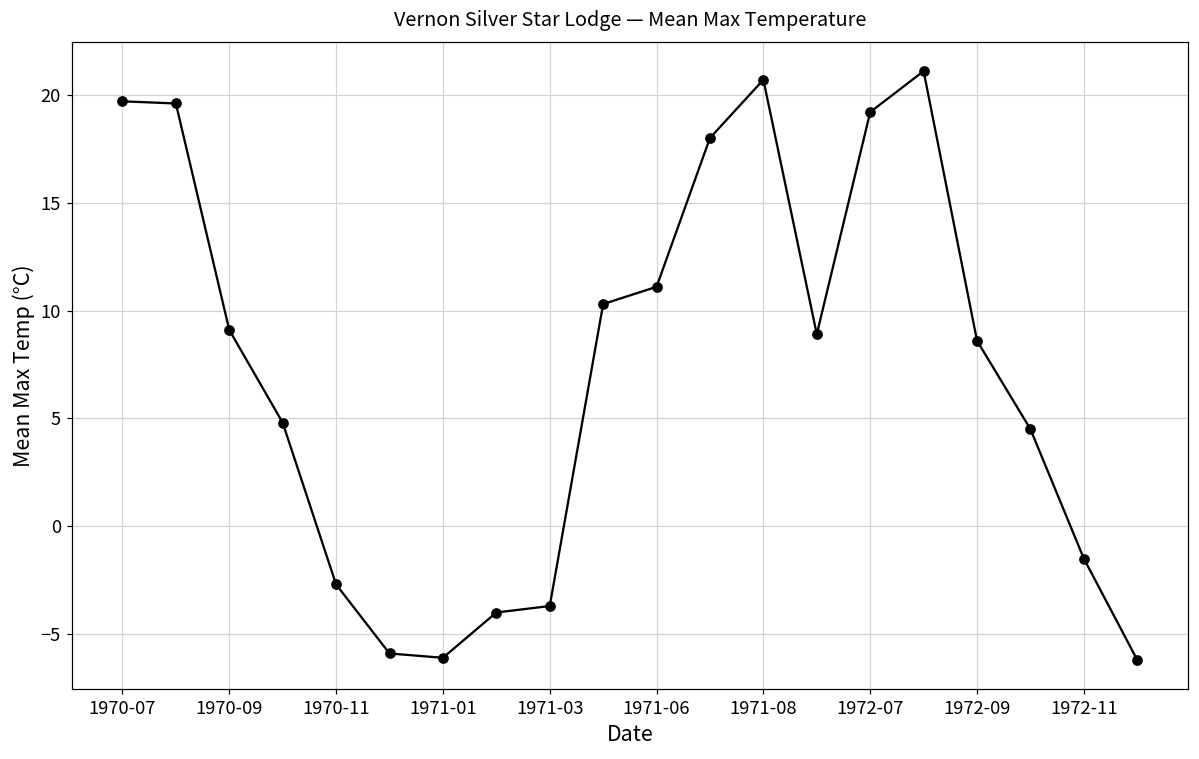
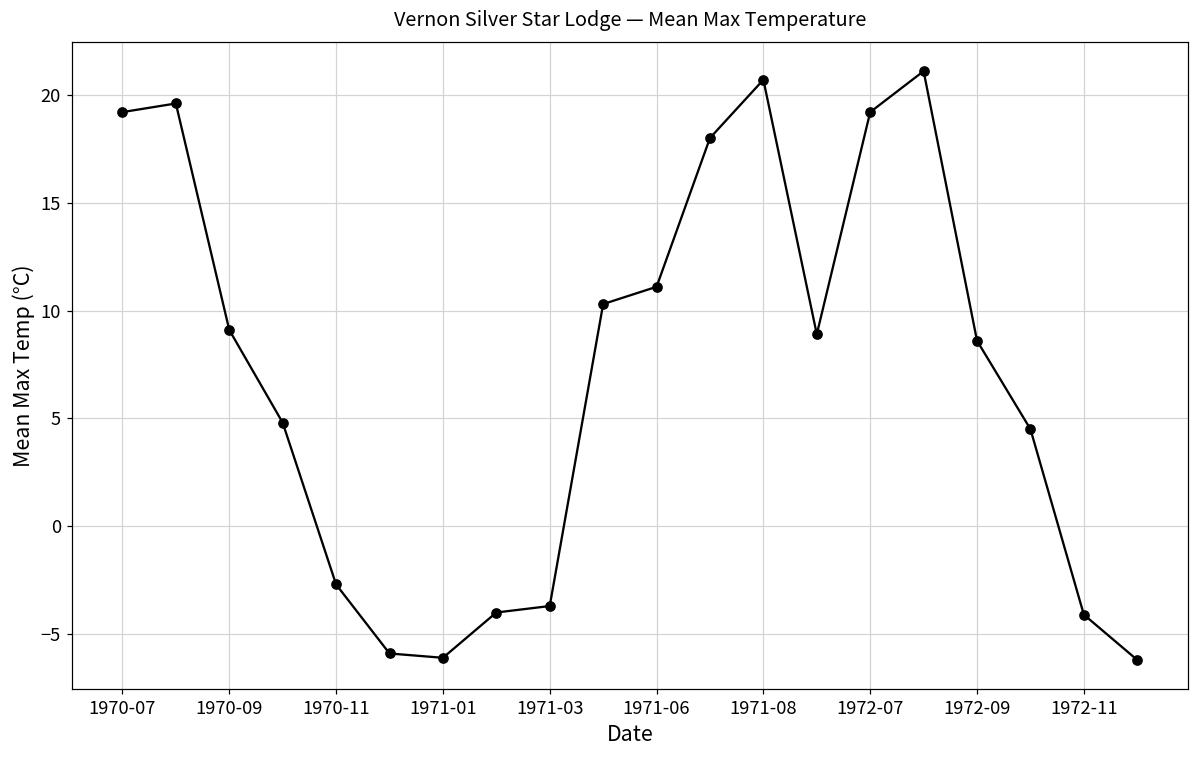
1970-07: 19.7 -> 19.2
1972-11: -1.5 -> -4.1
